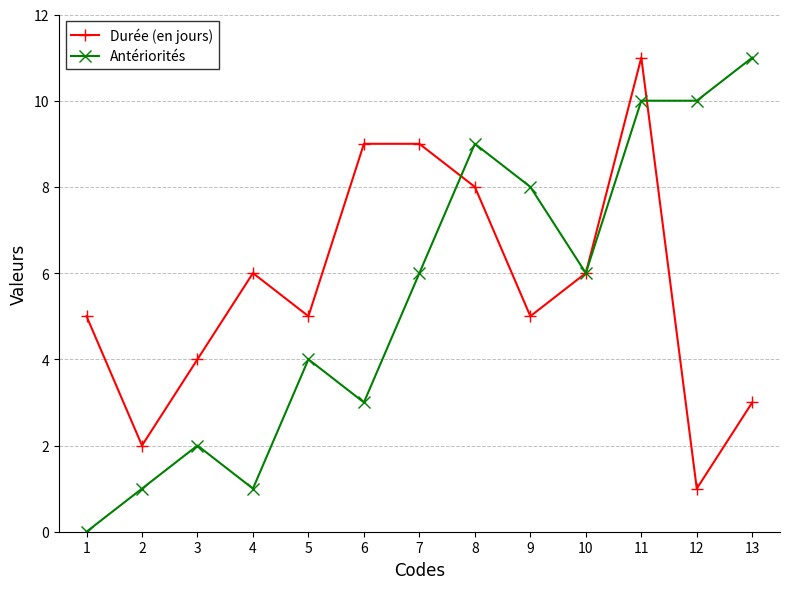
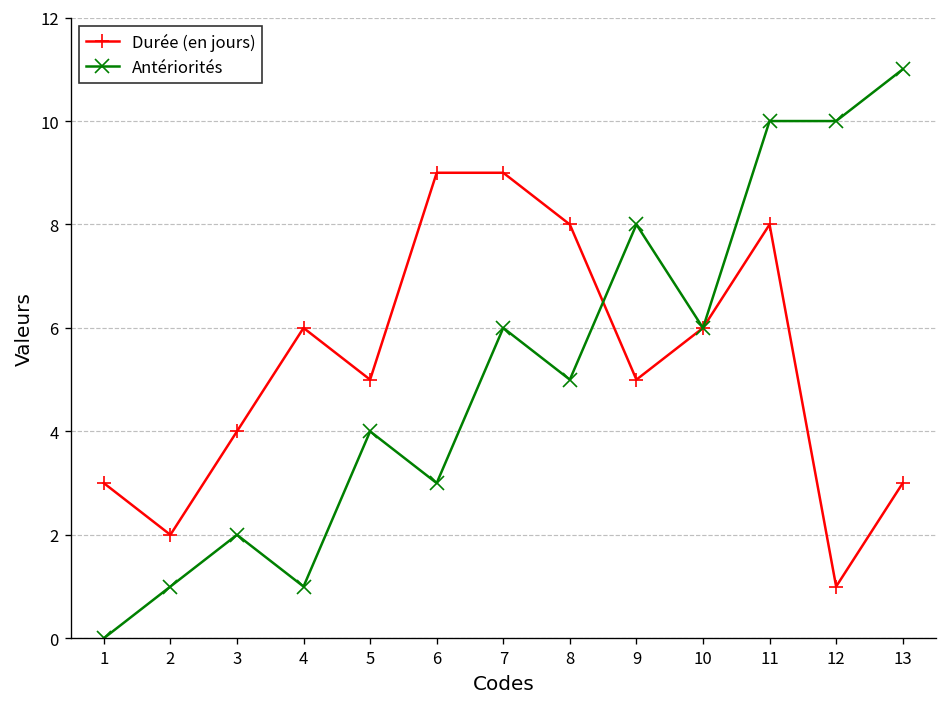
Durée (en jours), 1: 5 -> 3
Antériorités, 8: 9 -> 5
Durée (en jours), 11: 11 -> 8
